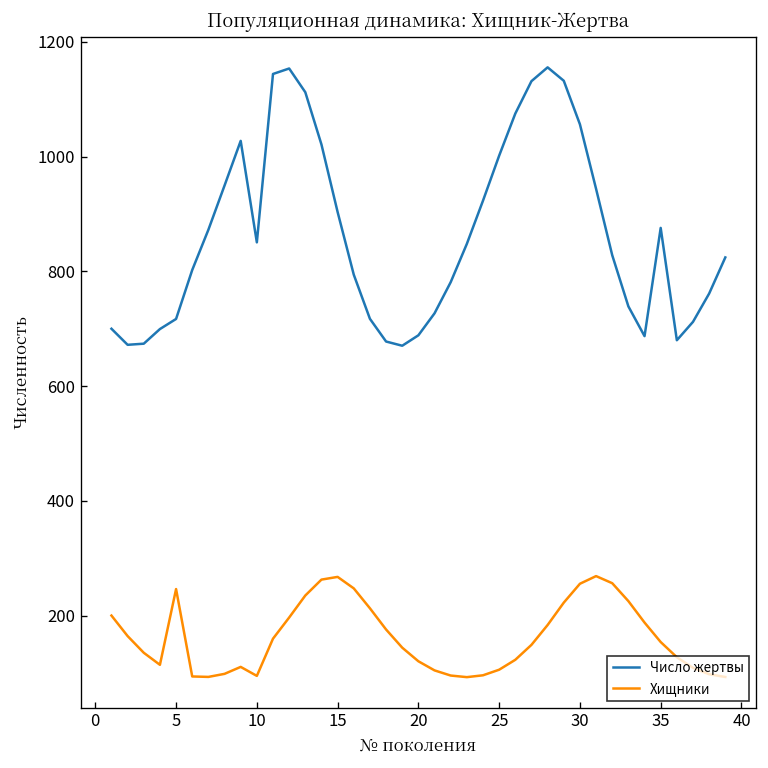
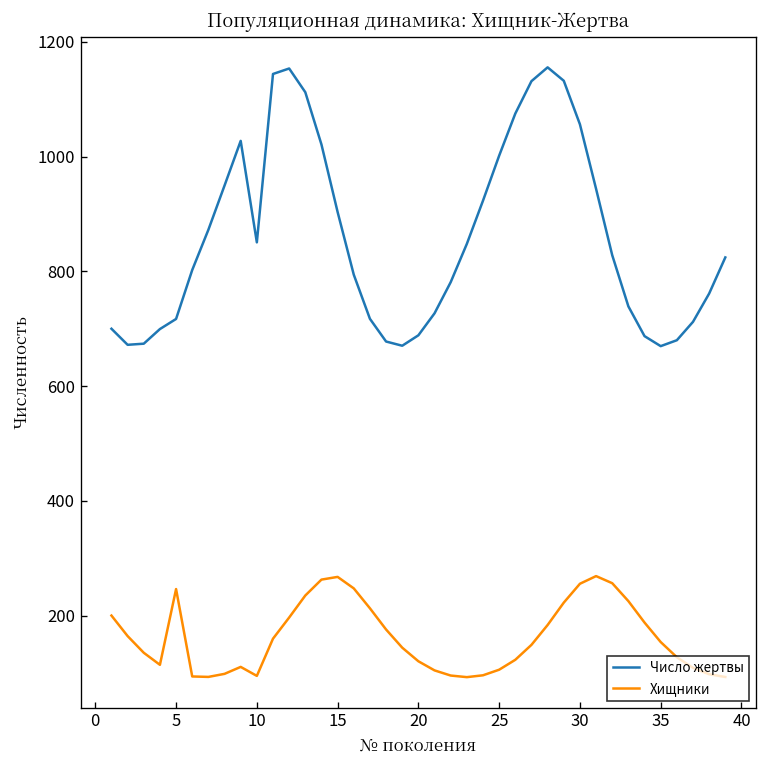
Число жертвы, 35: 880 -> 670
